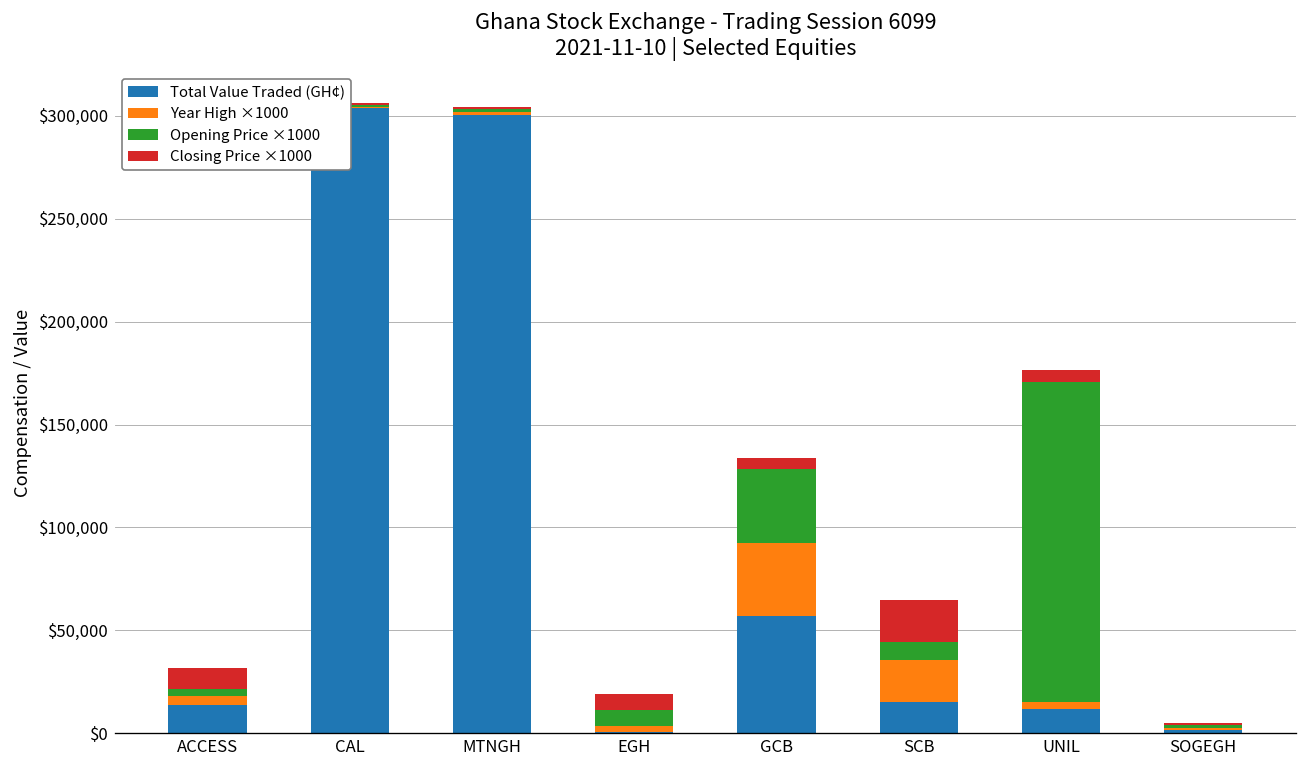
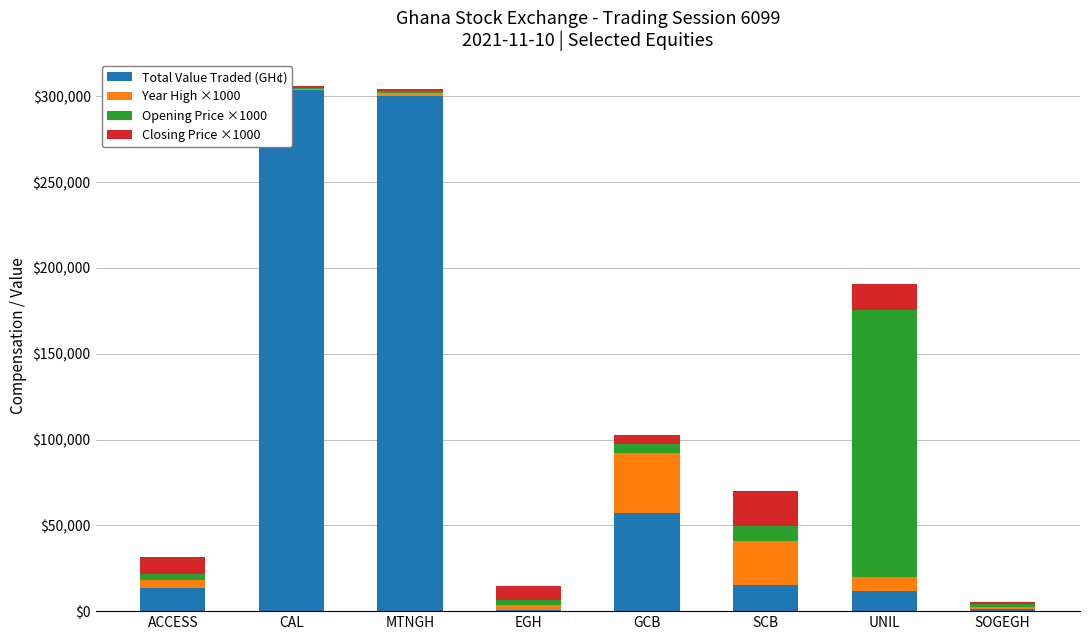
Opening Price ×1000, EGH: $8,000 -> $3,000
Opening Price ×1000, GCB: $36,000 -> $5,000
Year High ×1000, SCB: $20,000 -> $26,000
Year High ×1000, UNIL: $3,000 -> $8,000
Closing Price ×1000, UNIL: $6,000 -> $15,000
